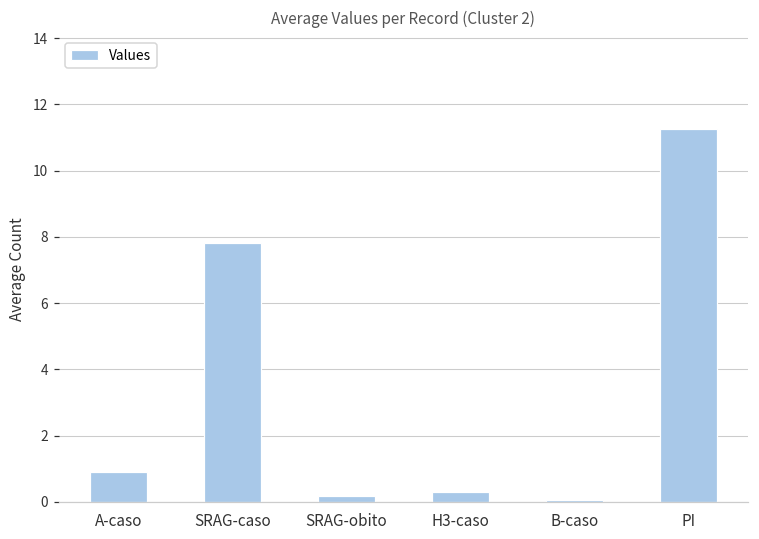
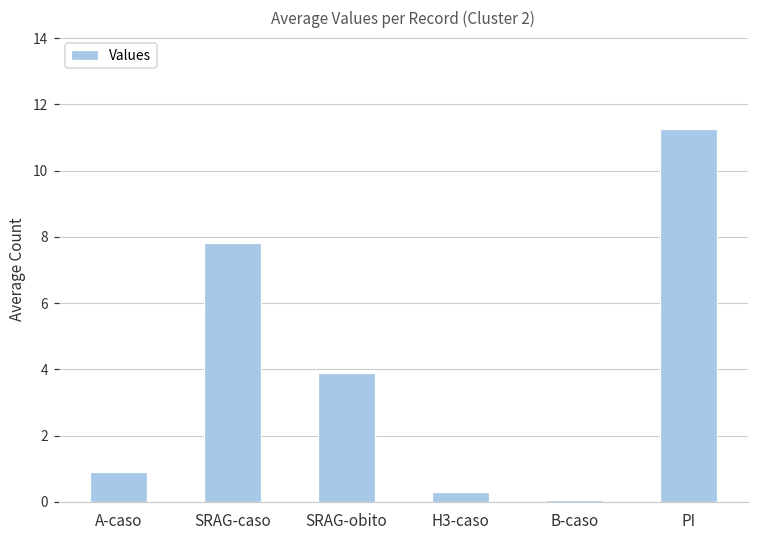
SRAG-obito: 0.2 -> 3.9
